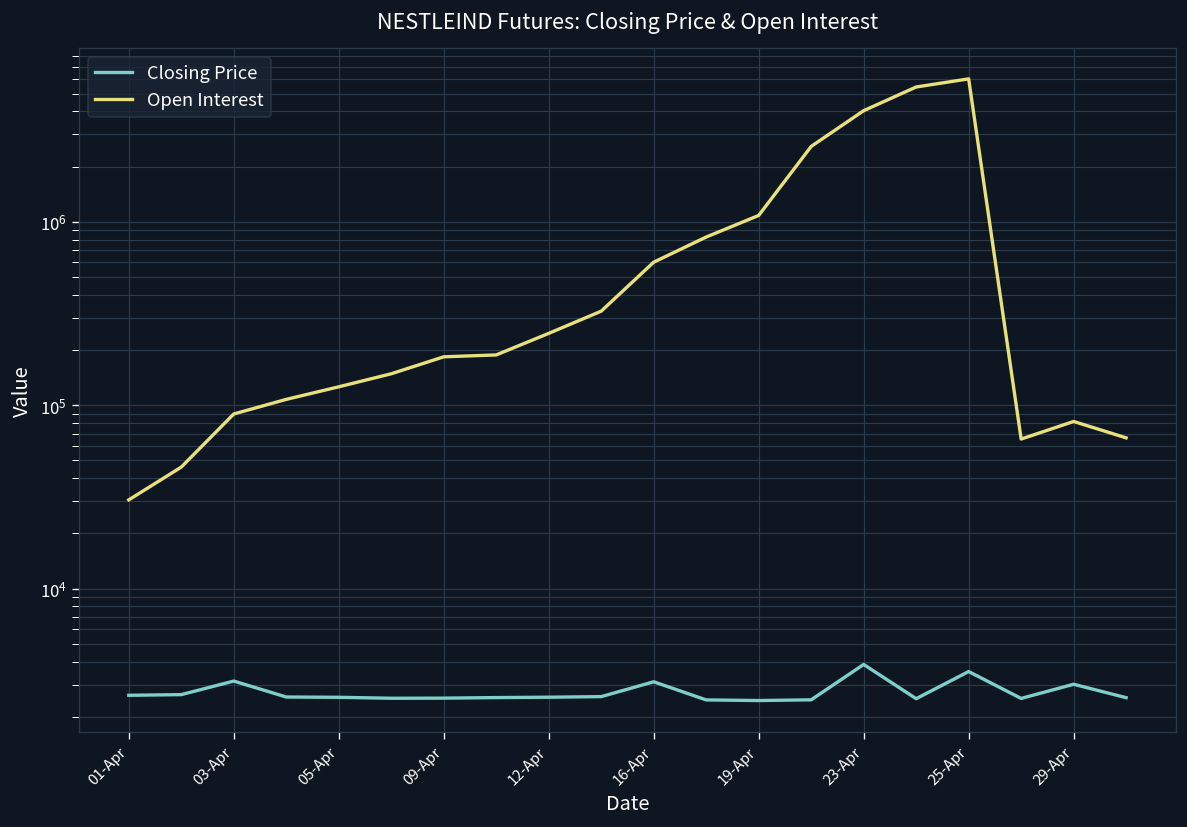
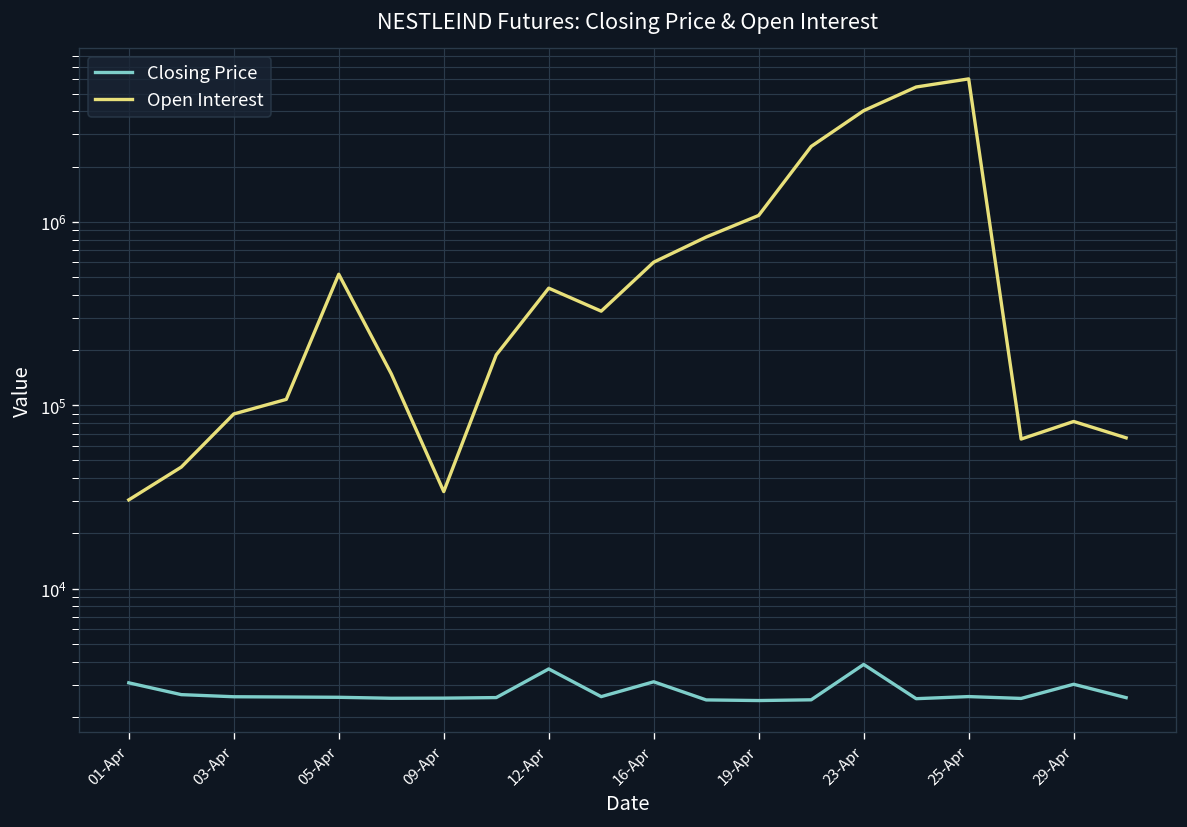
Closing Price, 01-Apr: 2600 -> 3100
Closing Price, 03-Apr: 3100 -> 2600
Open Interest, 05-Apr: 130000 -> 520000
Open Interest, 09-Apr: 180000 -> 34000
Closing Price, 12-Apr: 2600 -> 3700
Open Interest, 12-Apr: 250000 -> 430000
Closing Price, 25-Apr: 3500 -> 2600
